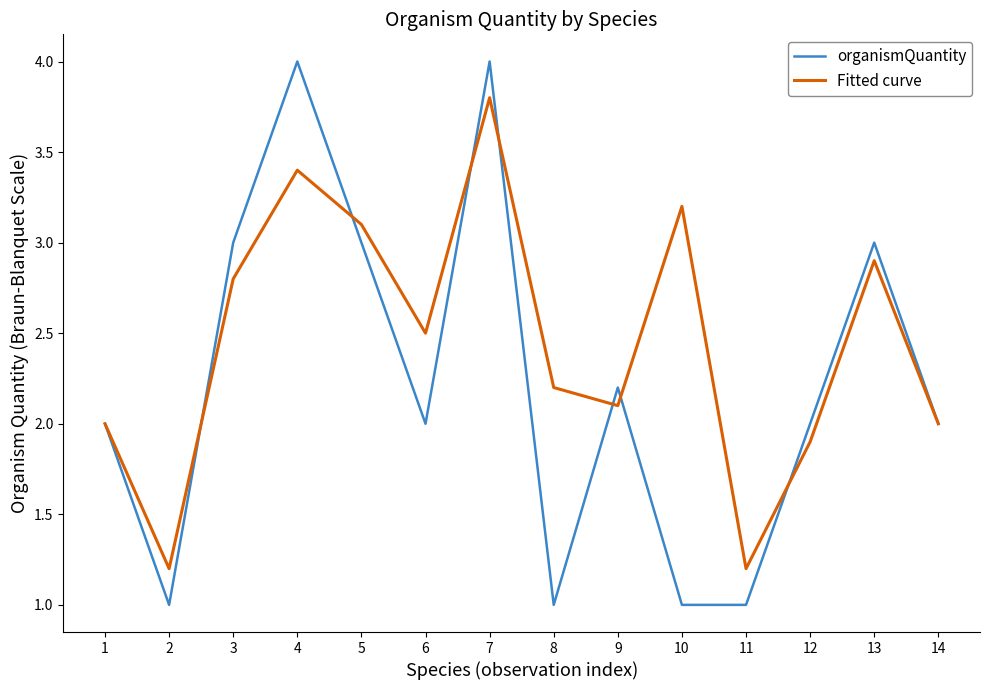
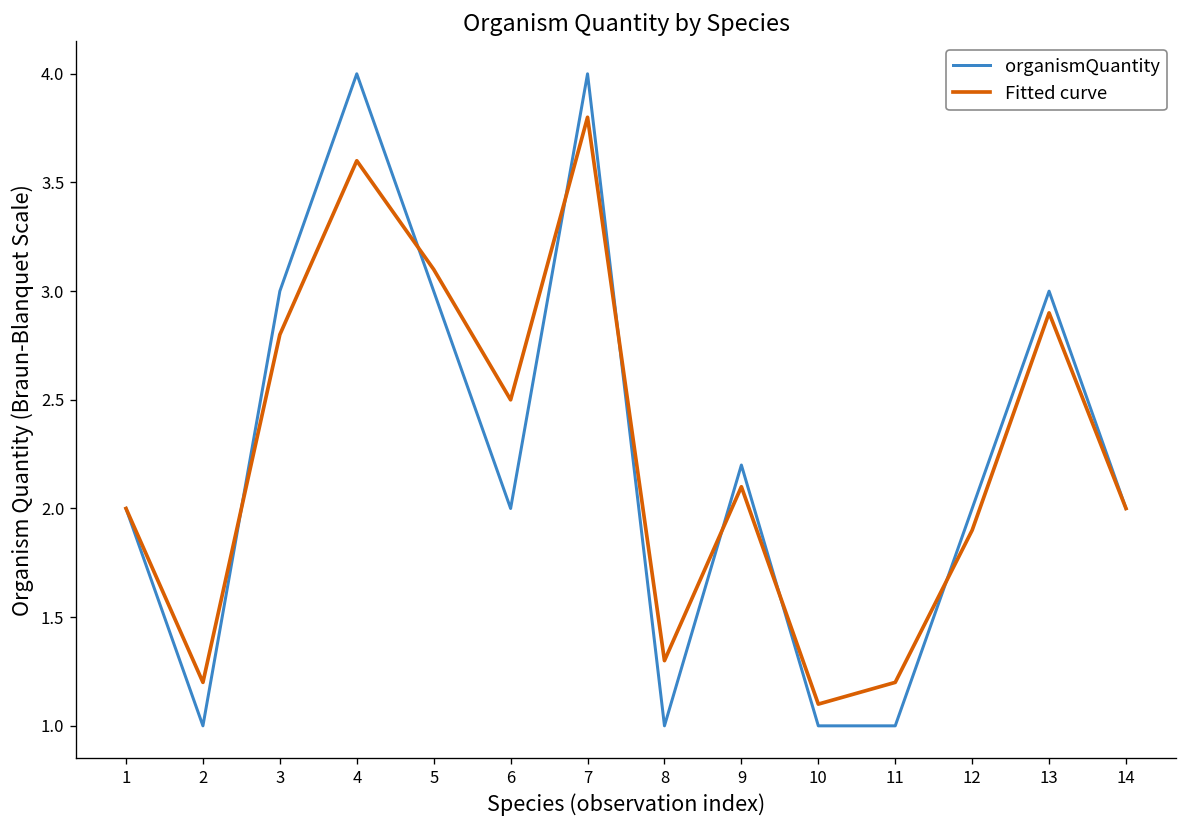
Fitted curve, 4: 3.4 -> 3.6
Fitted curve, 8: 2.2 -> 1.3
Fitted curve, 10: 3.2 -> 1.1
